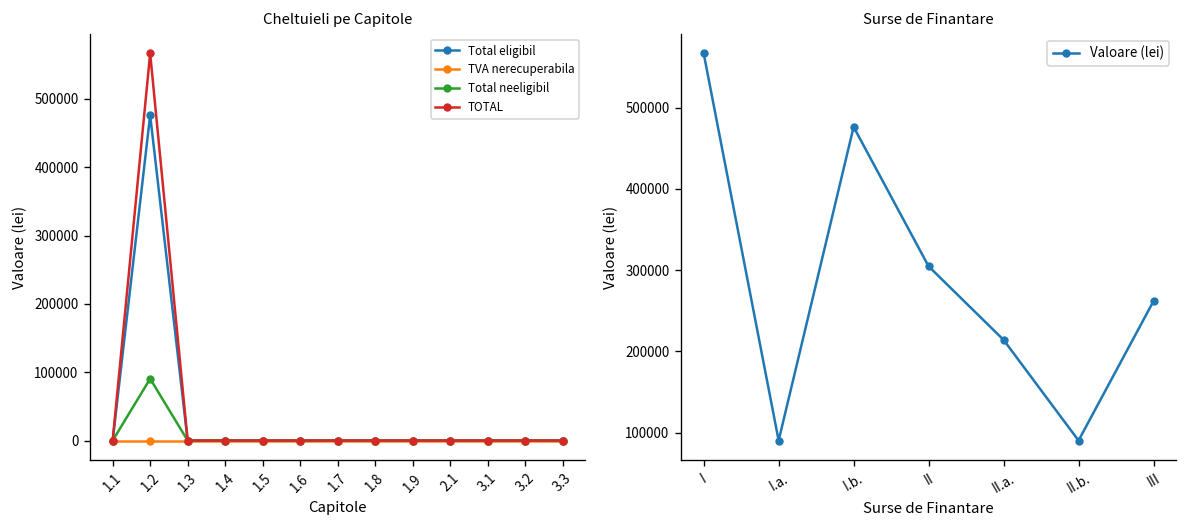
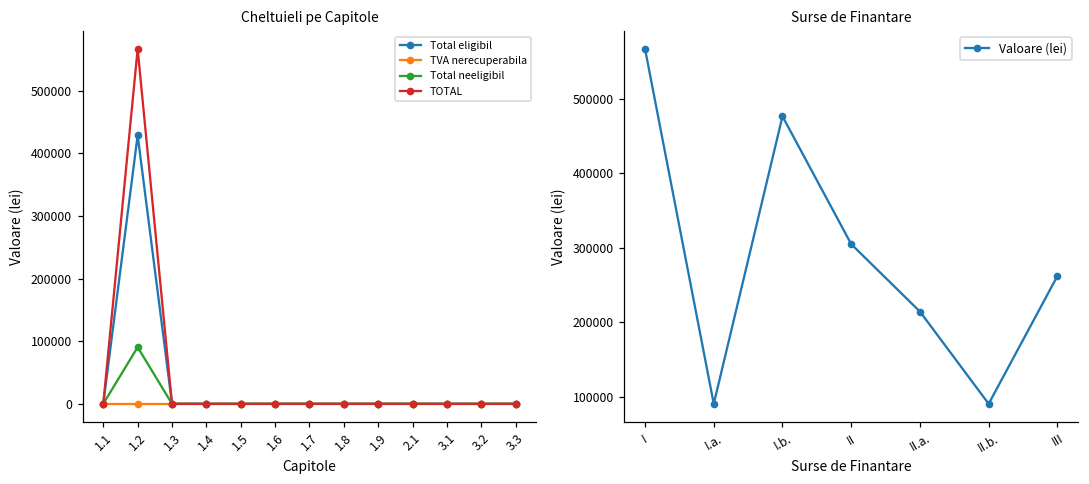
Cheltuieli pe Capitole, Total eligibil, 1.2: 480000 -> 430000
